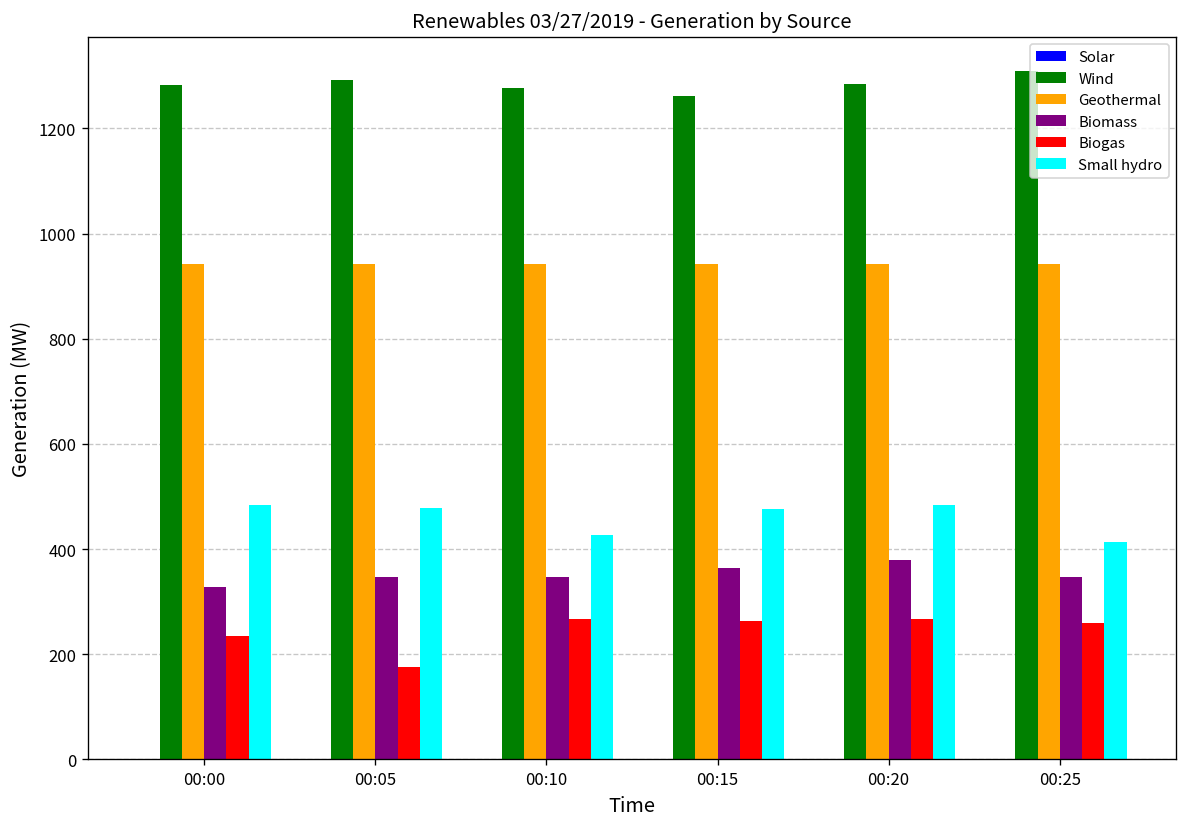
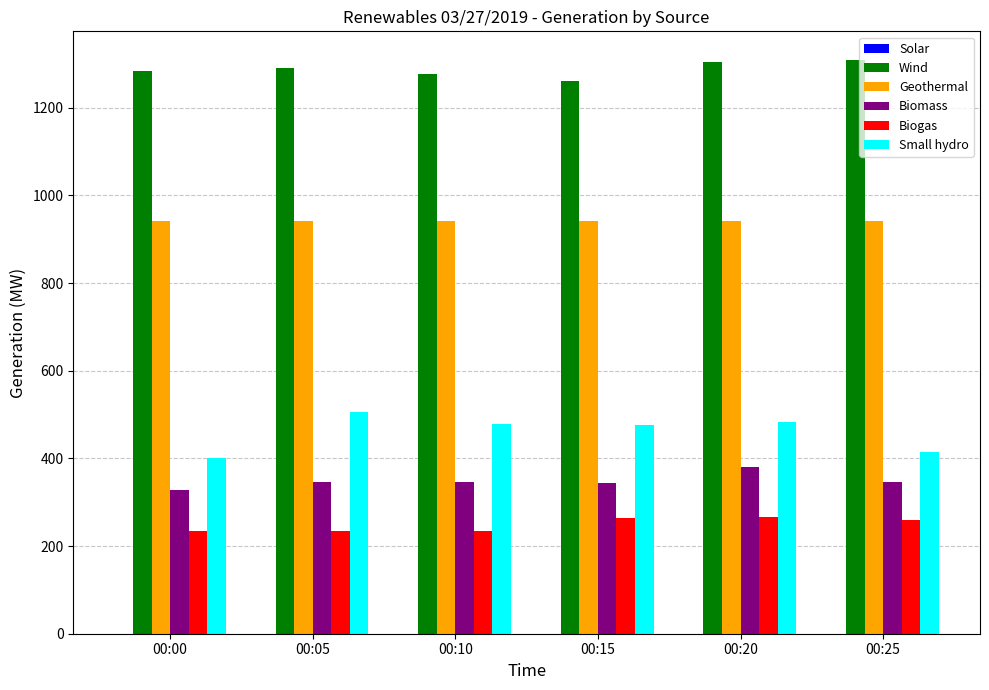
Small hydro, 00:00: 480 -> 400
Biogas, 00:05: 180 -> 240
Small hydro, 00:05: 480 -> 510
Biogas, 00:10: 270 -> 240
Small hydro, 00:10: 430 -> 480
Biomass, 00:15: 360 -> 350
Wind, 00:20: 1290 -> 1310
